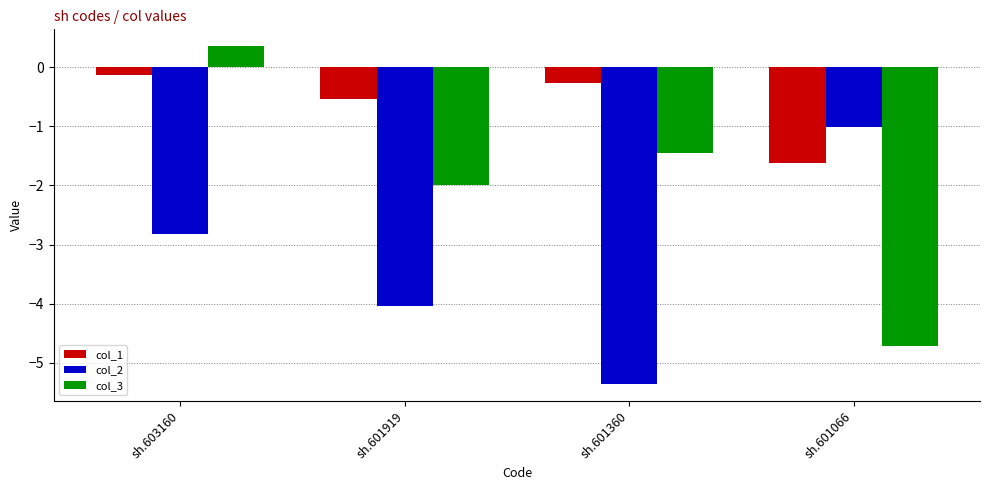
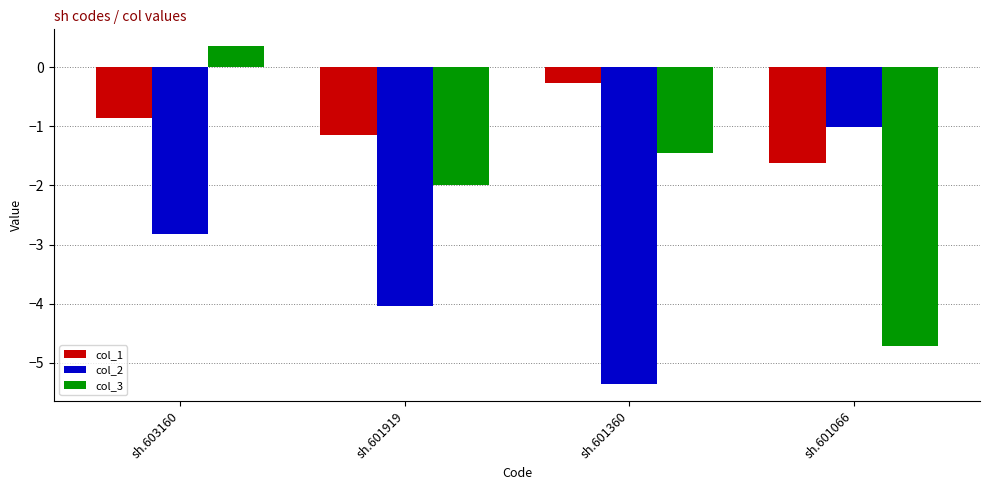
col_1, sh.603160: -0.1 -> -0.9
col_1, sh.601919: -0.5 -> -1.1
